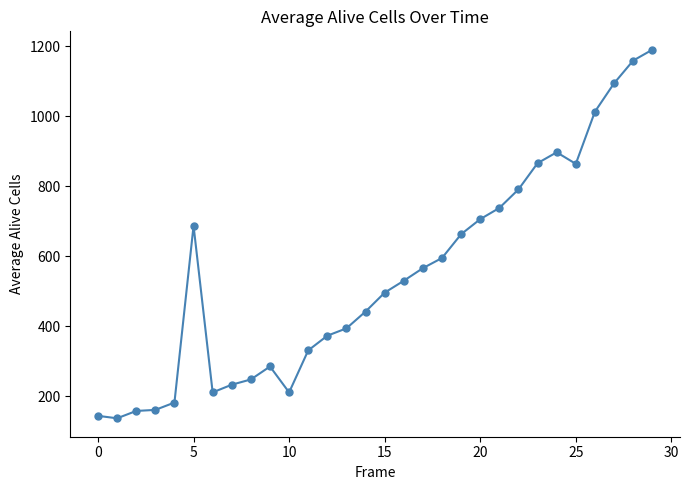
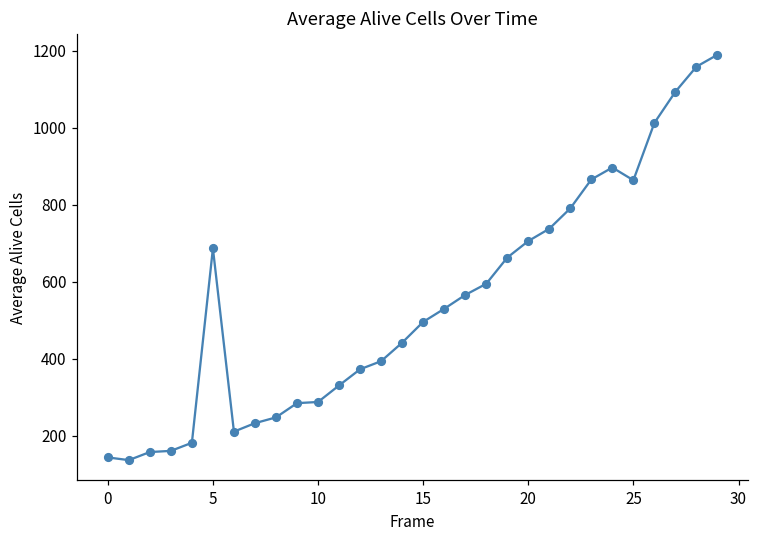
10: 210 -> 290
